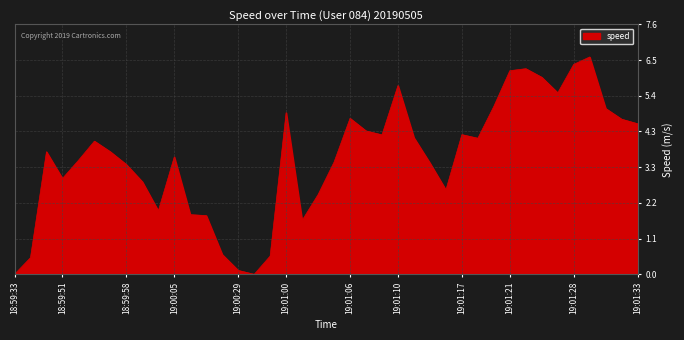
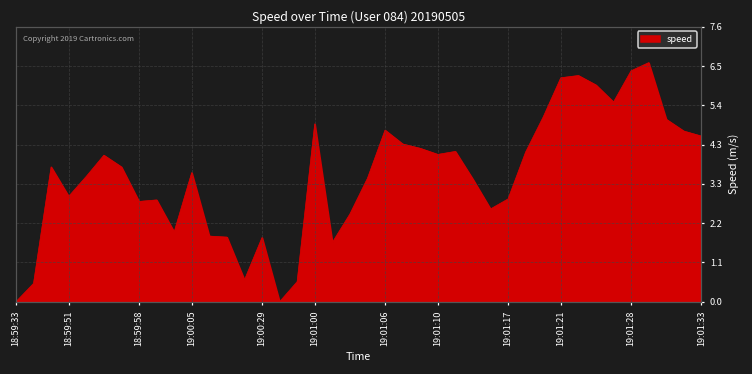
18:59:58: 3.3 -> 2.8
19:00:29: 0.1 -> 1.8
19:01:10: 5.7 -> 4.1
19:01:17: 4.3 -> 2.8
